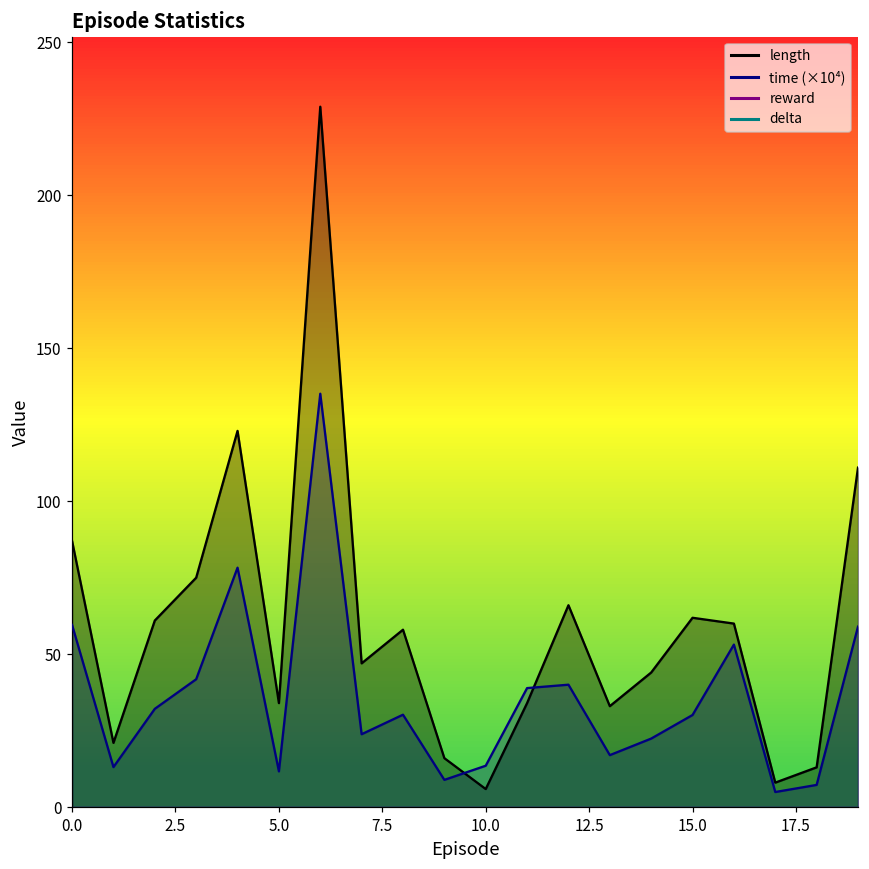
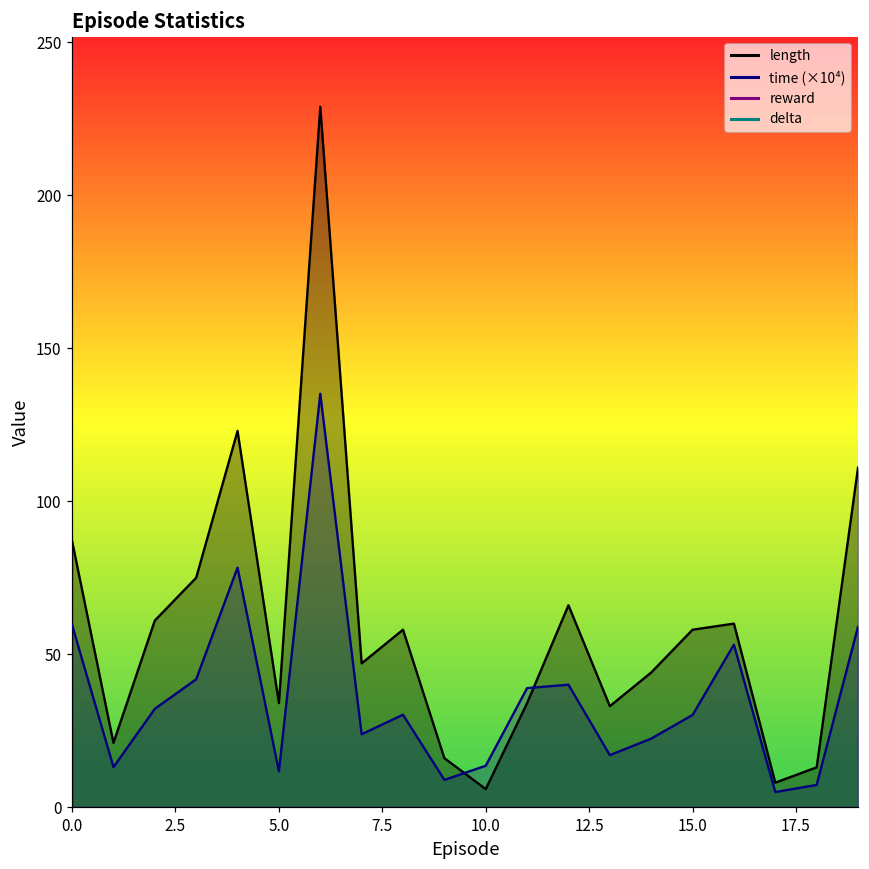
length, 15.0: 62 -> 58
